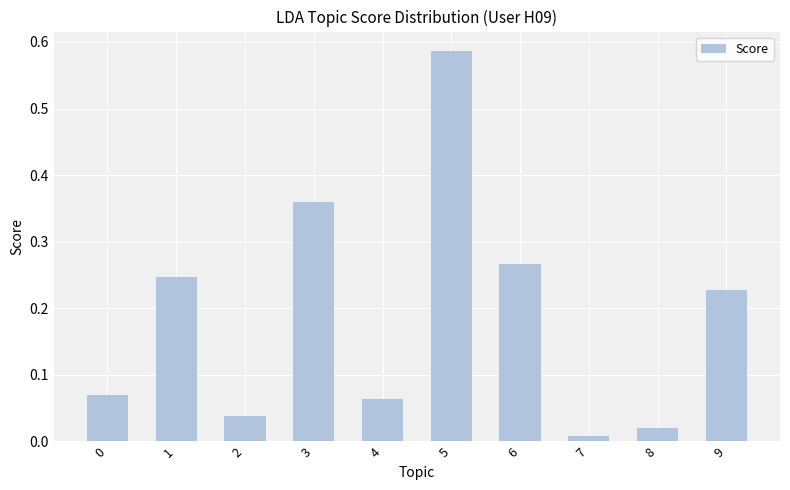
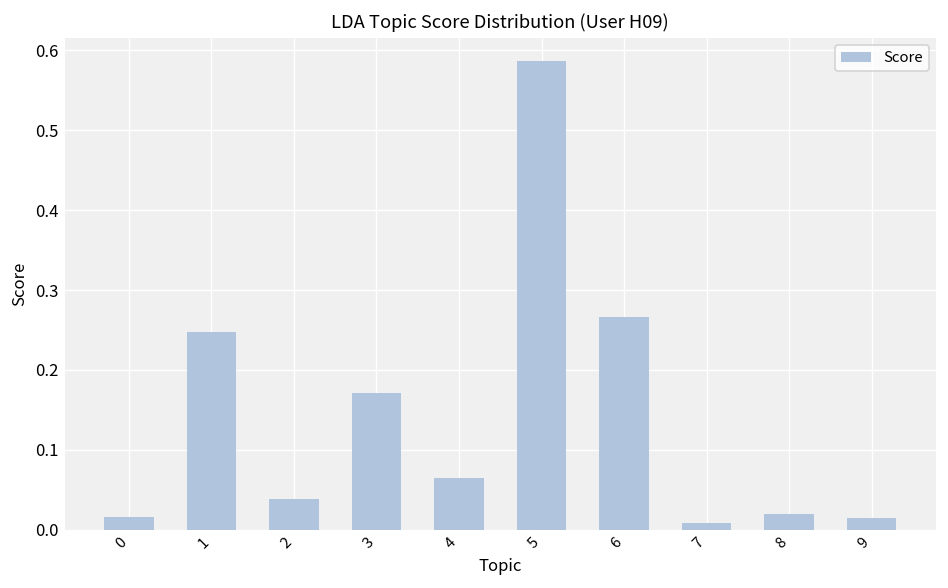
0: 0.07 -> 0.02
3: 0.36 -> 0.17
9: 0.23 -> 0.01
